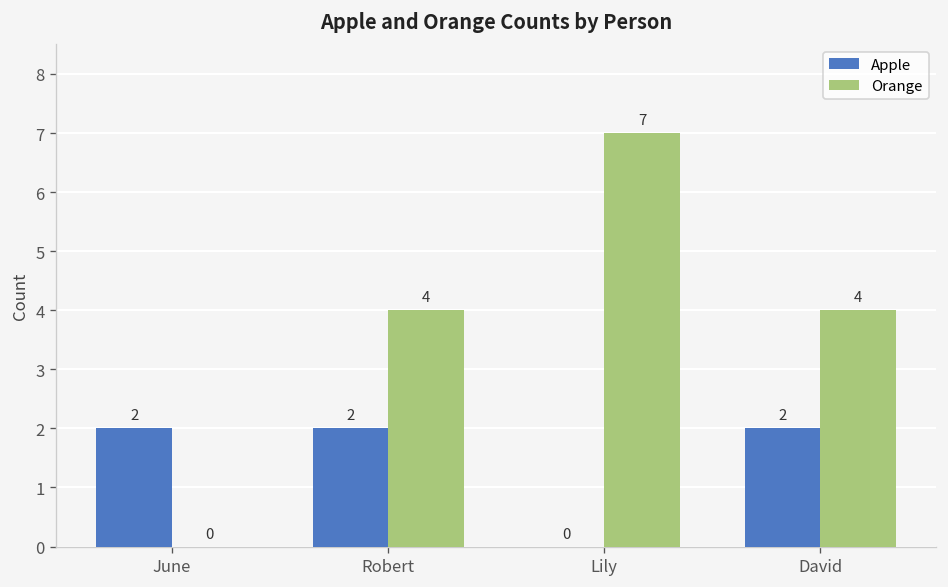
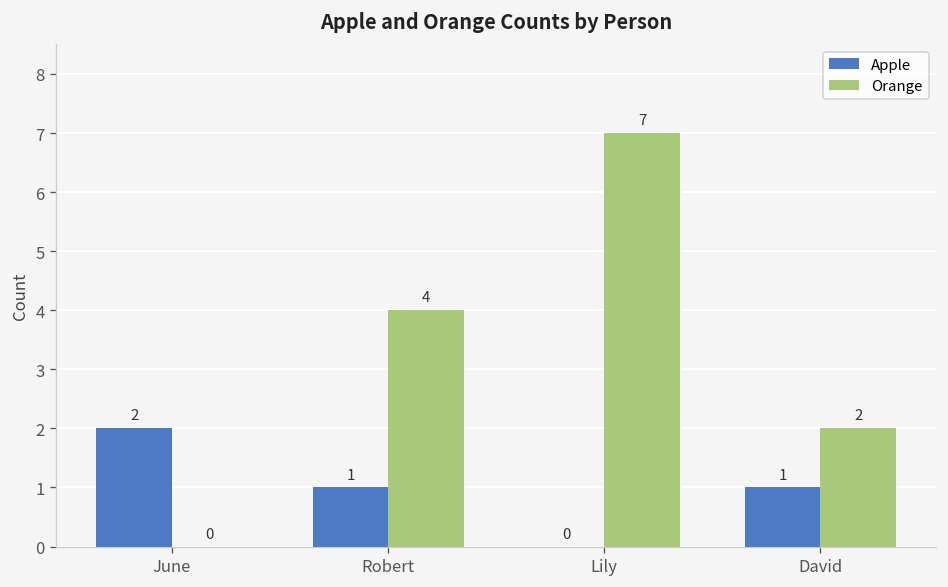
Apple, Robert: 2 -> 1
Apple, David: 2 -> 1
Orange, David: 4 -> 2
